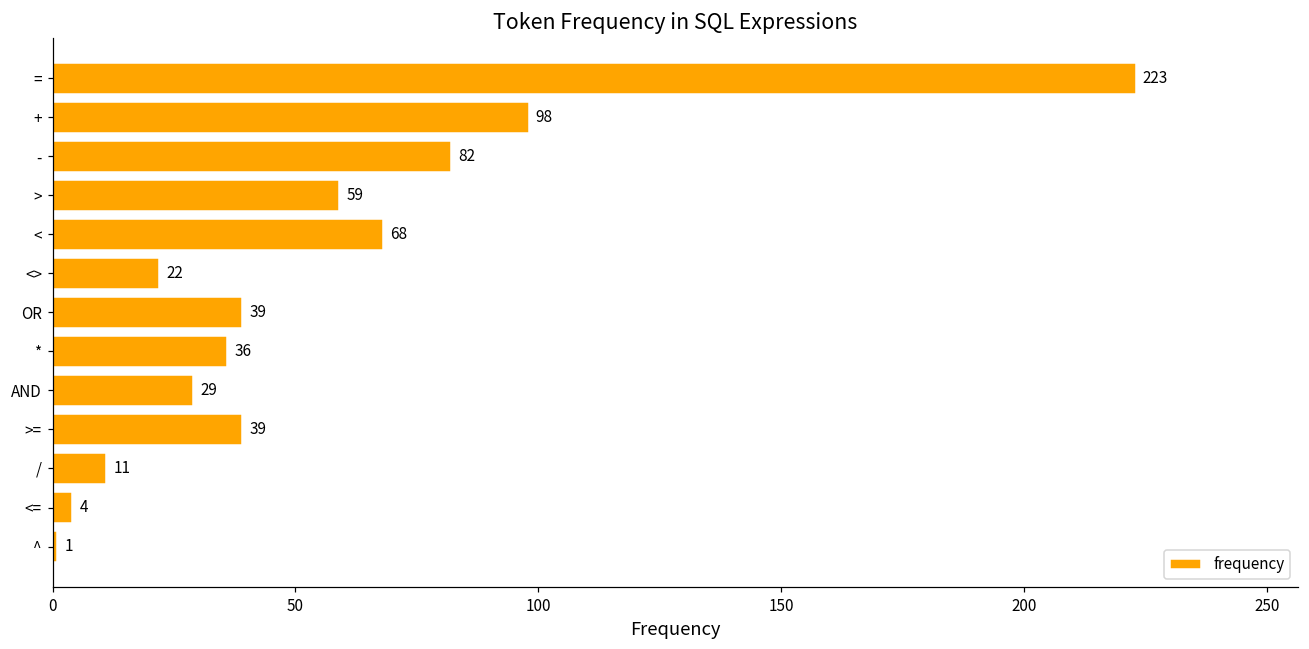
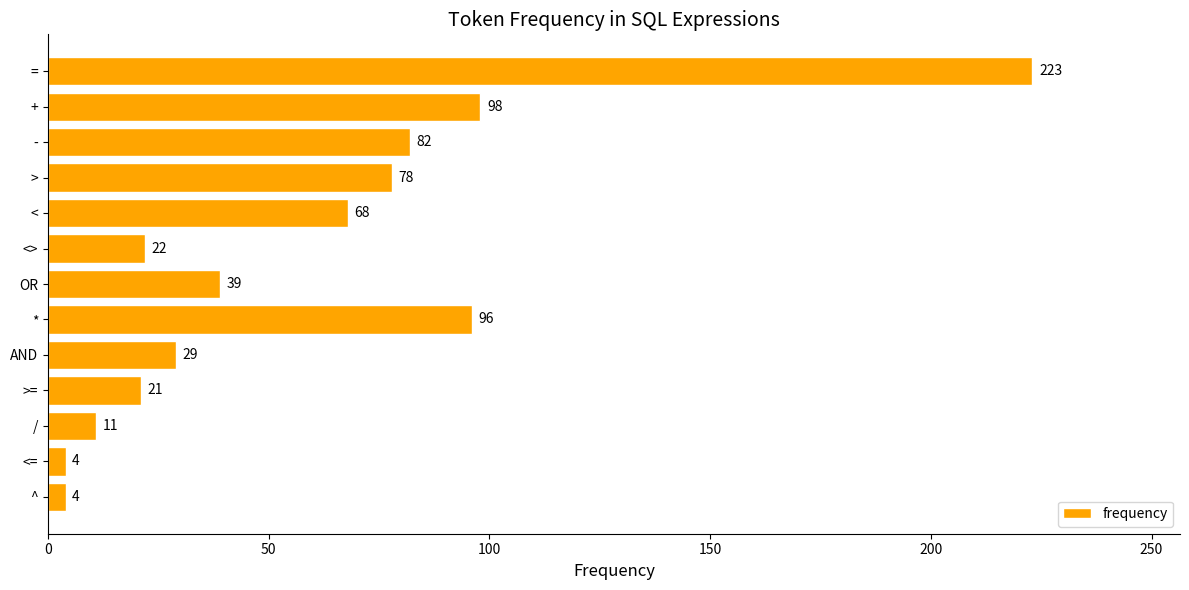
>: 59 -> 78
*: 36 -> 96
>=: 39 -> 21
^: 1 -> 4
